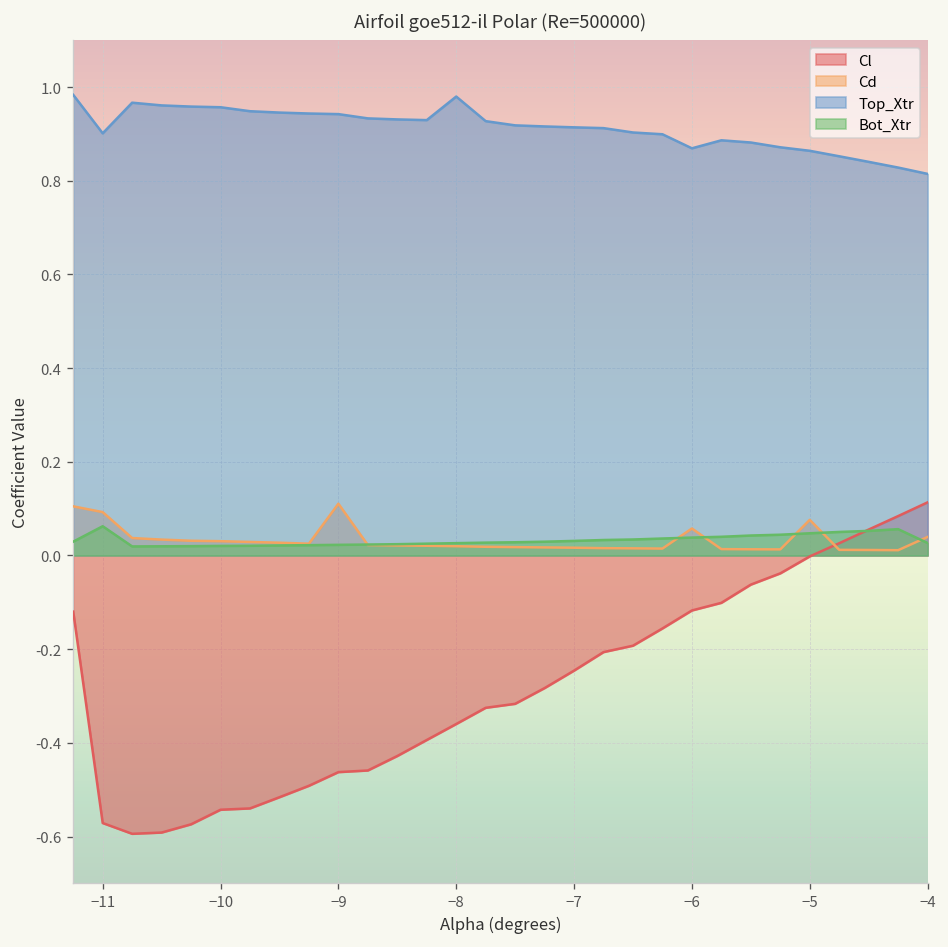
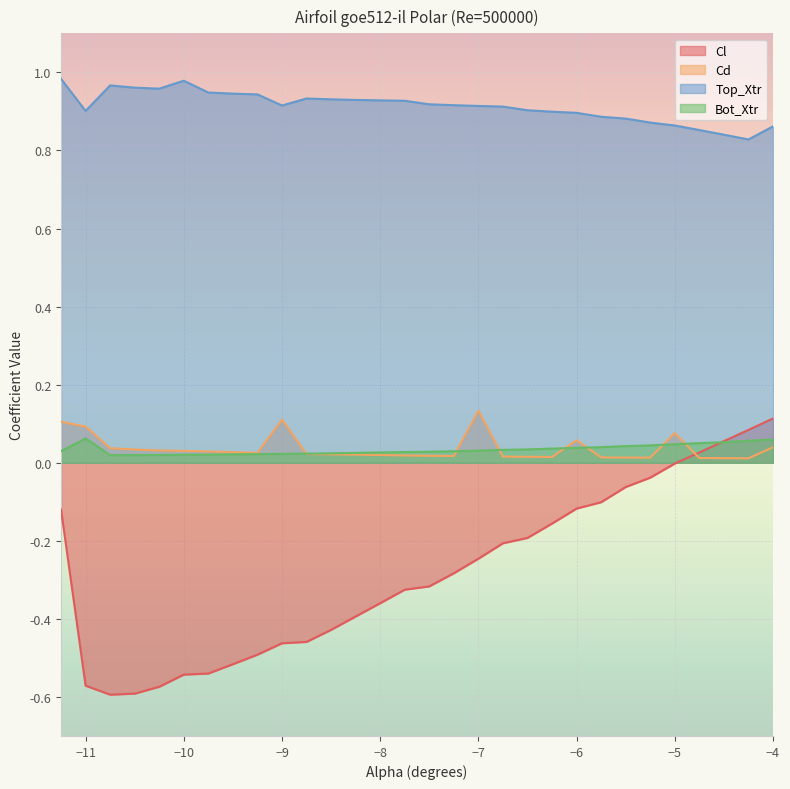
Top_Xtr, −10: 0.96 -> 0.98
Top_Xtr, −9: 0.94 -> 0.92
Top_Xtr, −8: 0.98 -> 0.93
Cd, −7: 0.02 -> 0.13
Top_Xtr, −6: 0.87 -> 0.90
Top_Xtr, −4: 0.81 -> 0.86
Bot_Xtr, −4: 0.03 -> 0.06
